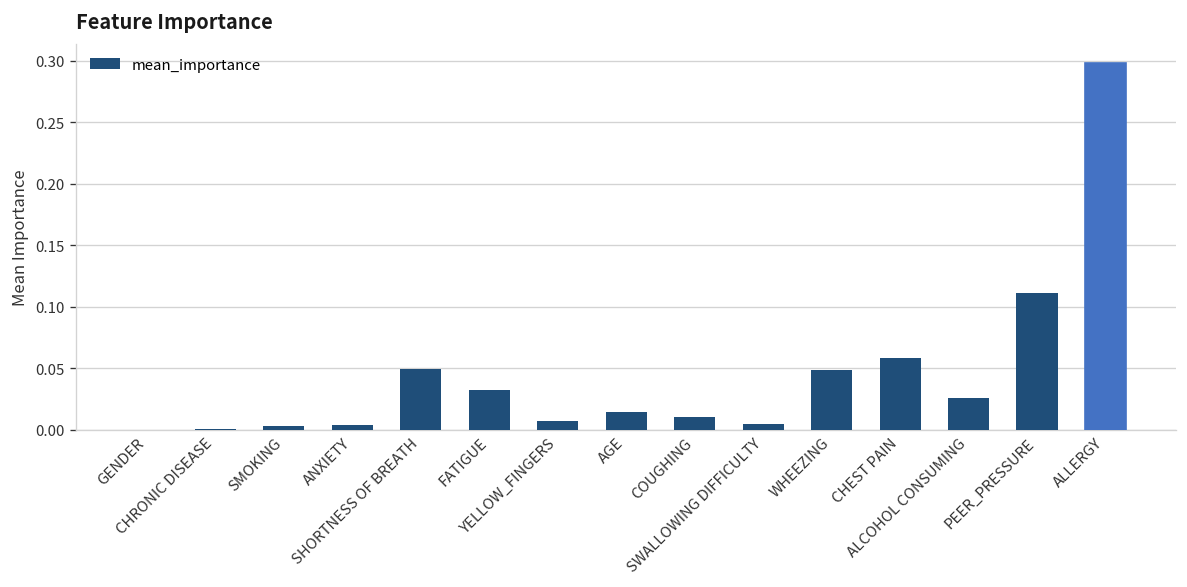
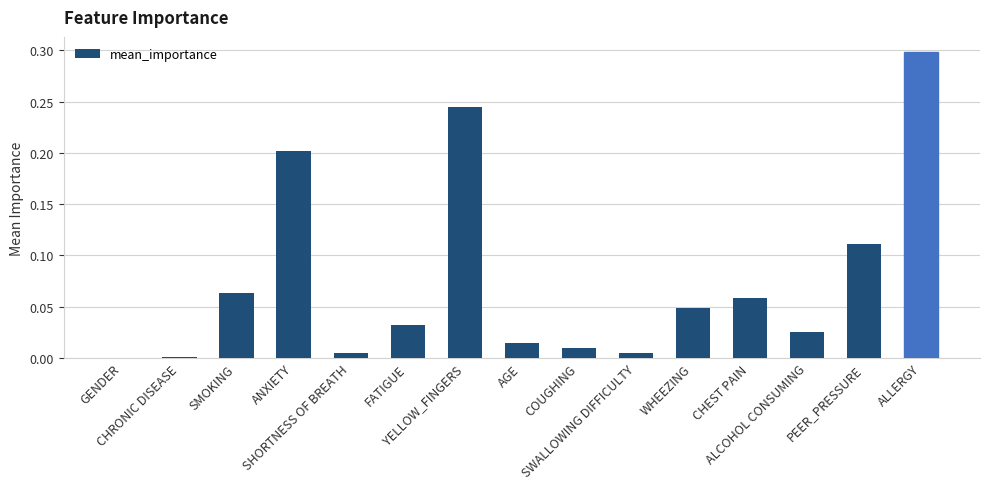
SMOKING: 0.003 -> 0.064
ANXIETY: 0.004 -> 0.201
SHORTNESS OF BREATH: 0.050 -> 0.005
YELLOW_FINGERS: 0.007 -> 0.245
